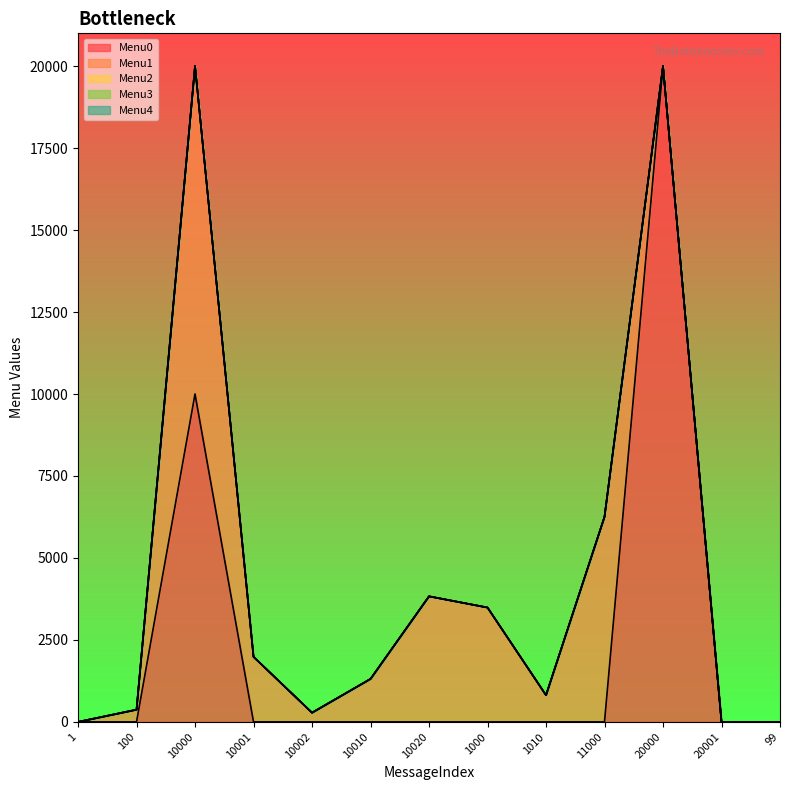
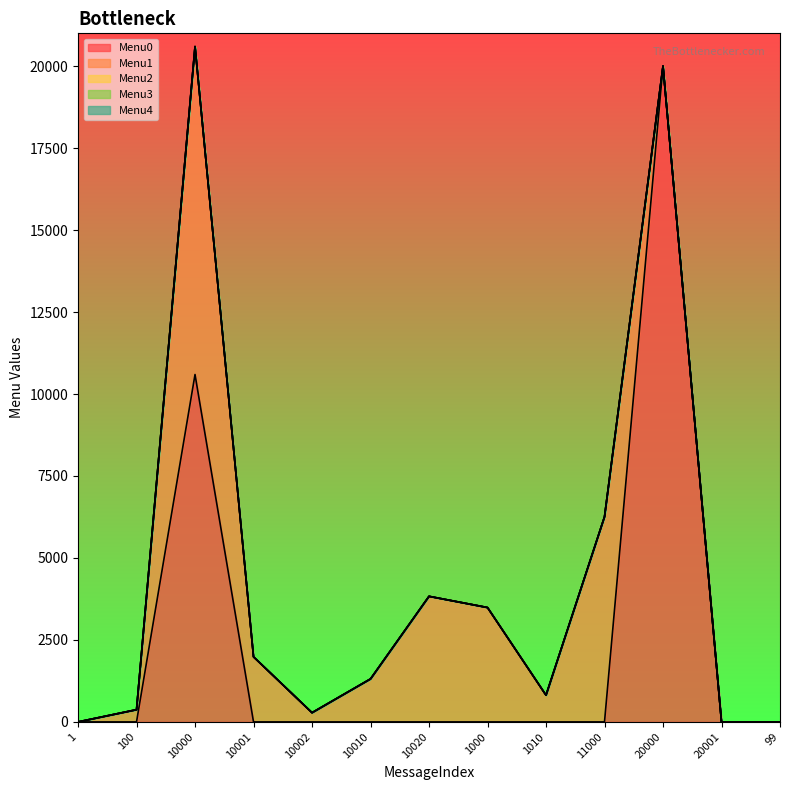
Menu0, 10000: 10000 -> 10600
